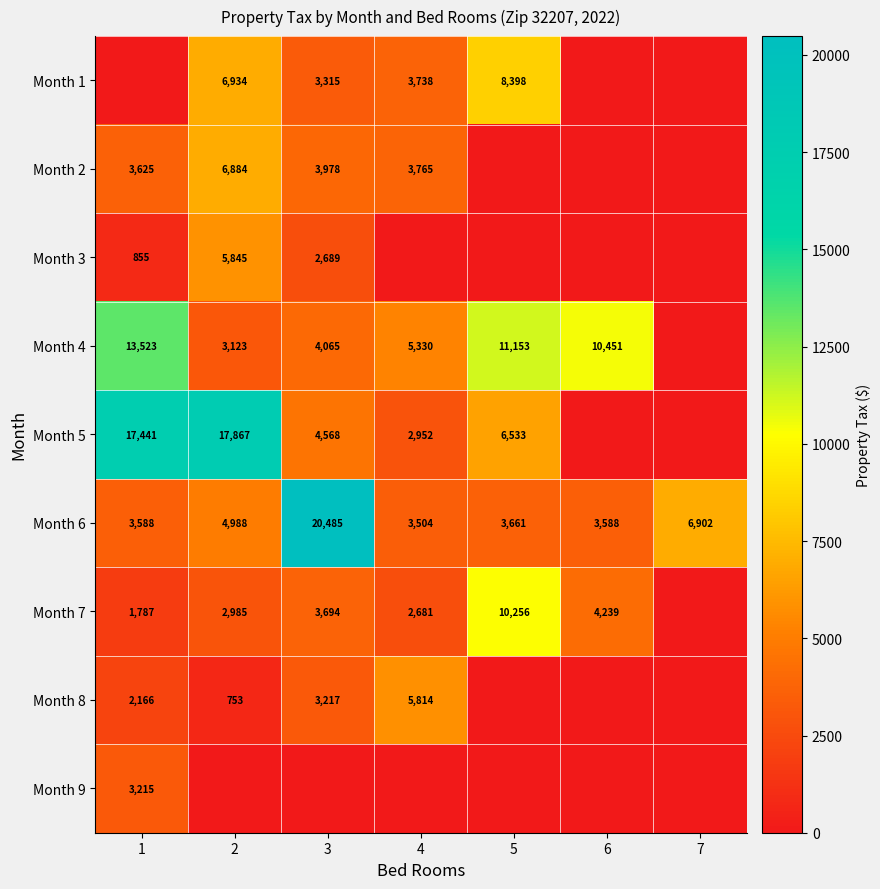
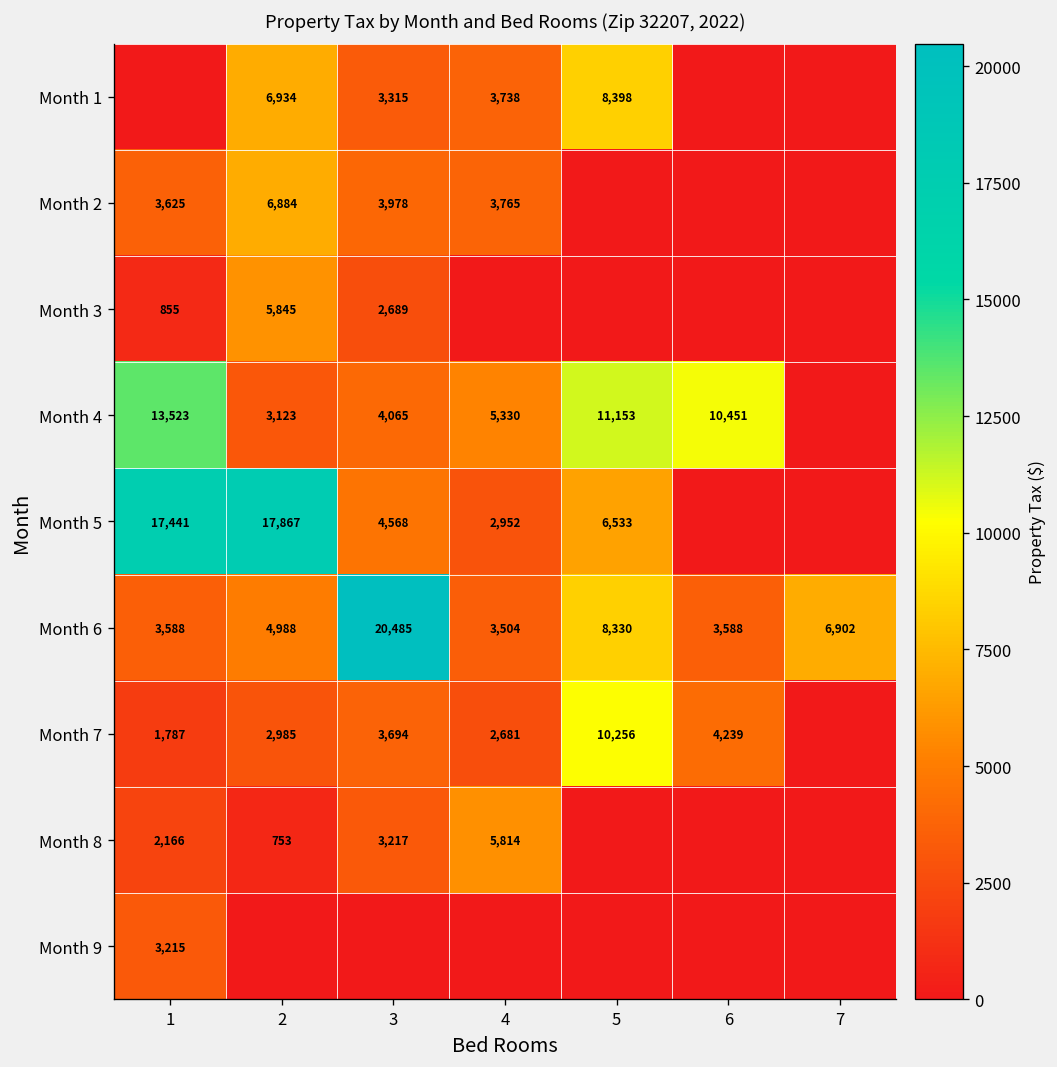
Month 6, 5: 3,661 -> 8,330
